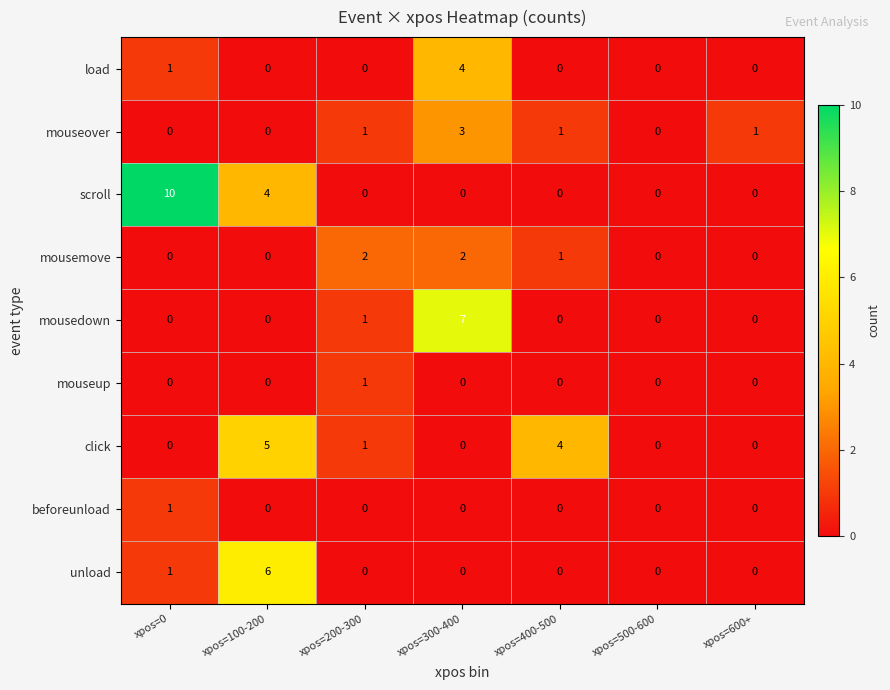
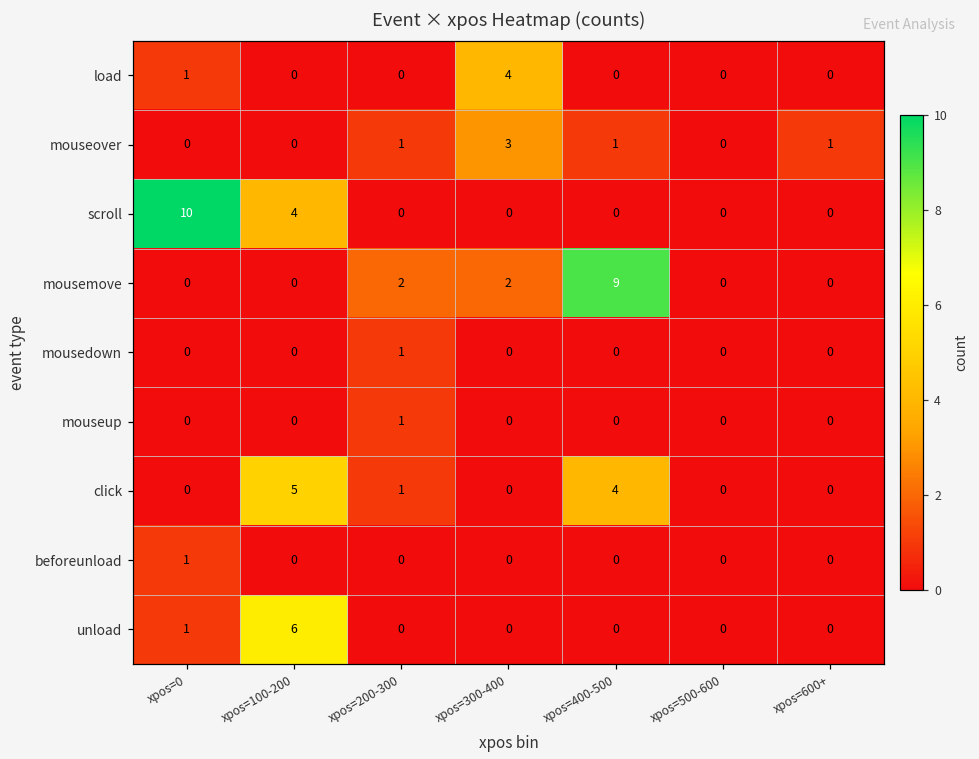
mousemove, xpos=400-500: 1 -> 9
mousedown, xpos=300-400: 7 -> 0
